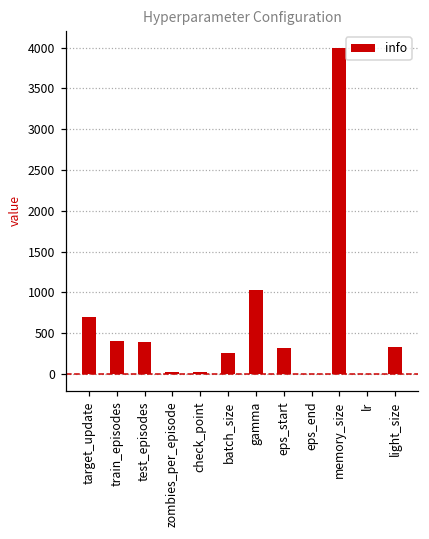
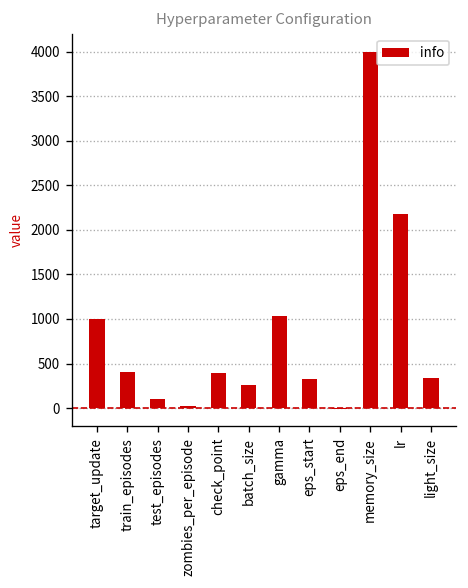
target_update: 700 -> 1000
test_episodes: 400 -> 100
check_point: 0 -> 400
lr: 0 -> 2200
